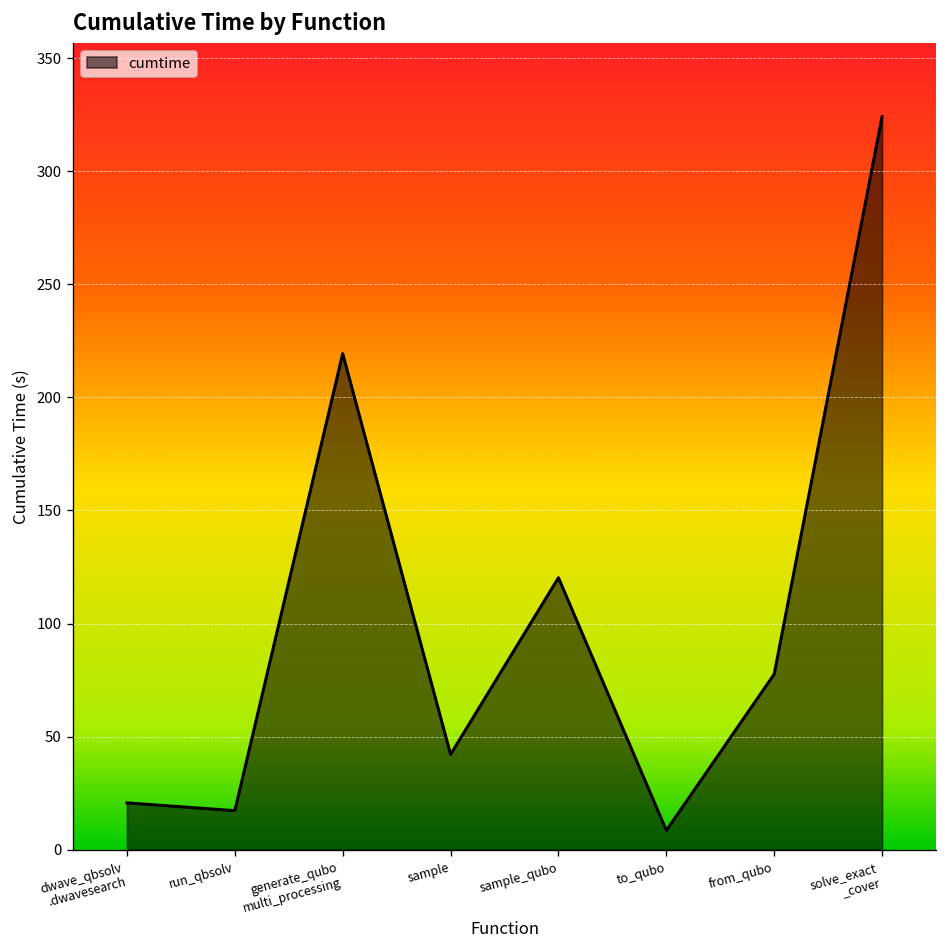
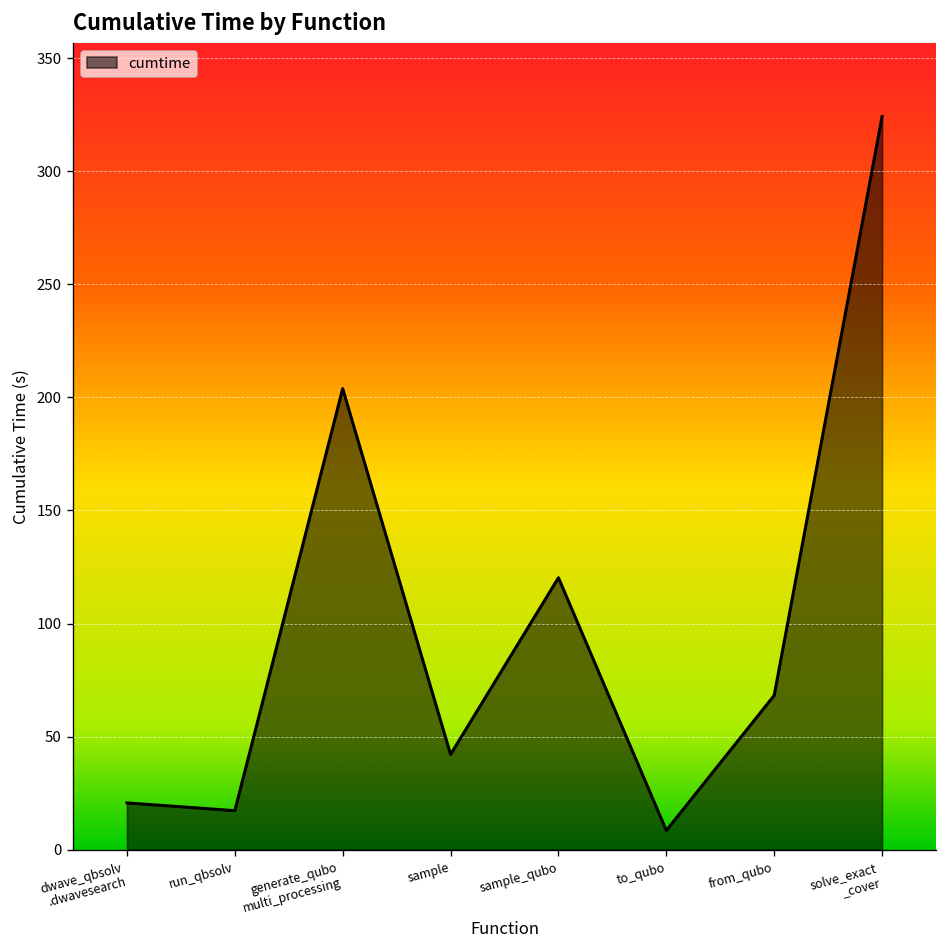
generate_qubo multi_processing: 219 -> 204
from_qubo: 78 -> 68
